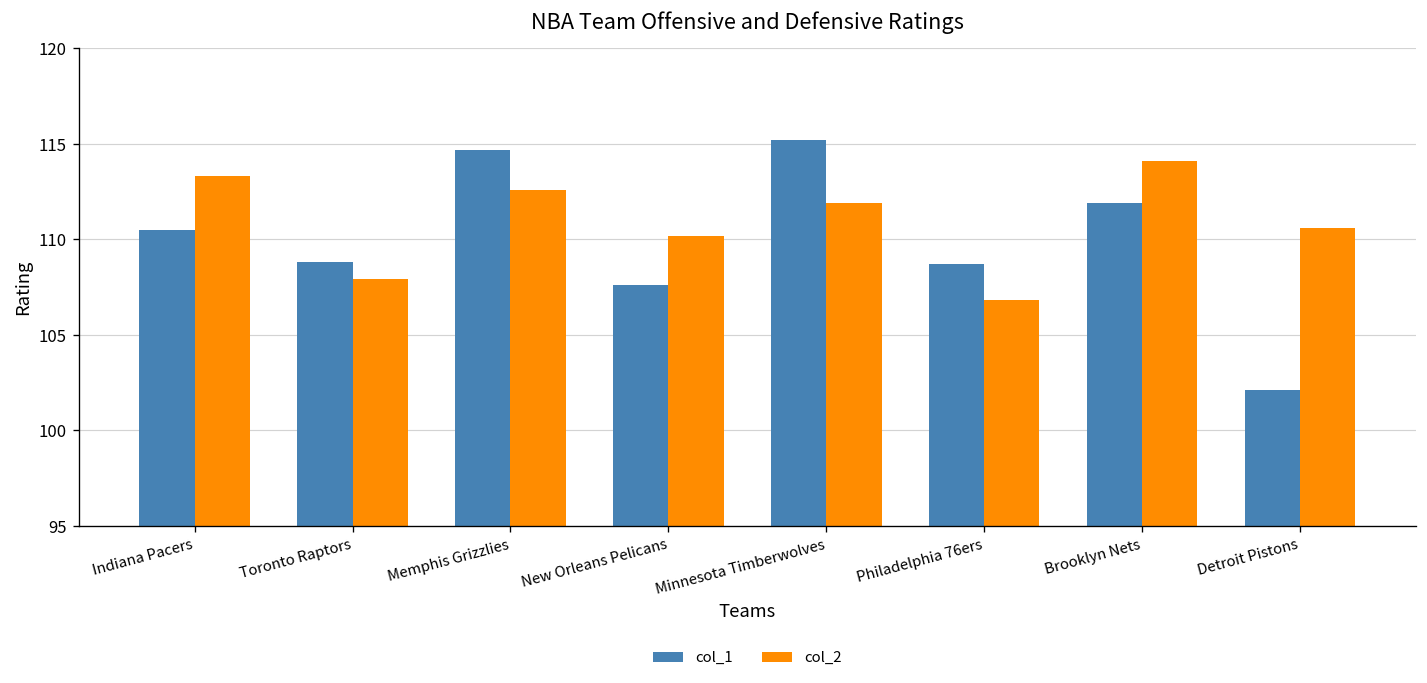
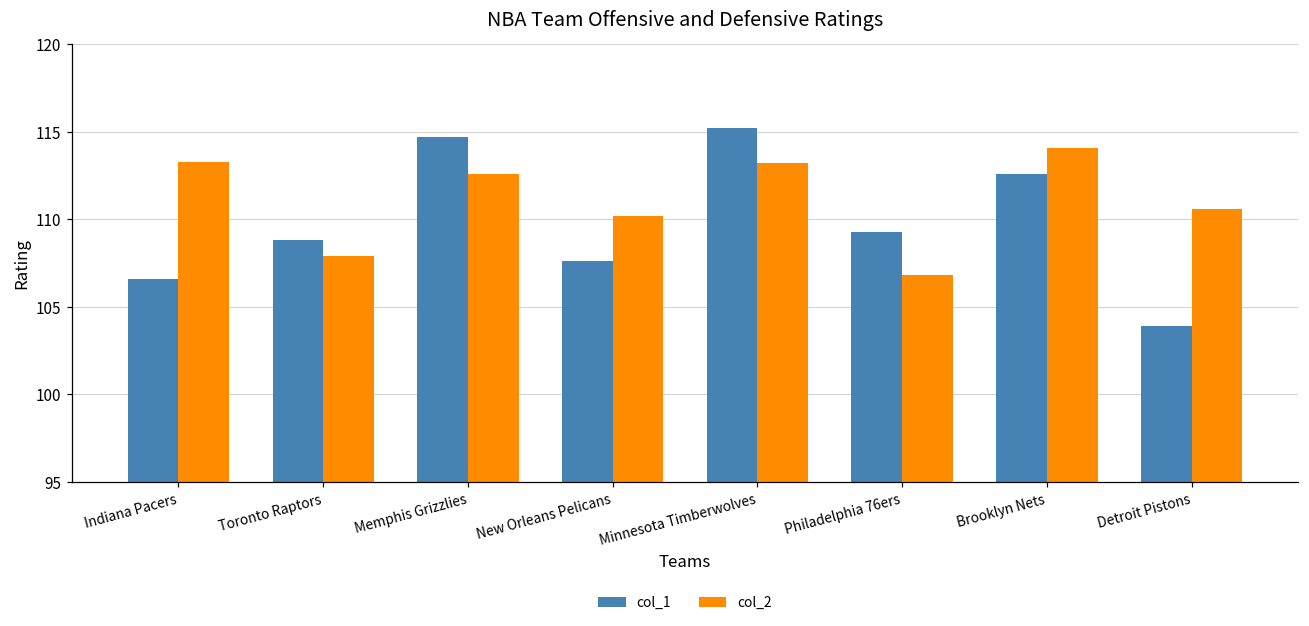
col_1, Indiana Pacers: 110.5 -> 106.6
col_2, Minnesota Timberwolves: 111.9 -> 113.2
col_1, Philadelphia 76ers: 108.7 -> 109.3
col_1, Brooklyn Nets: 111.9 -> 112.6
col_1, Detroit Pistons: 102.1 -> 103.9
